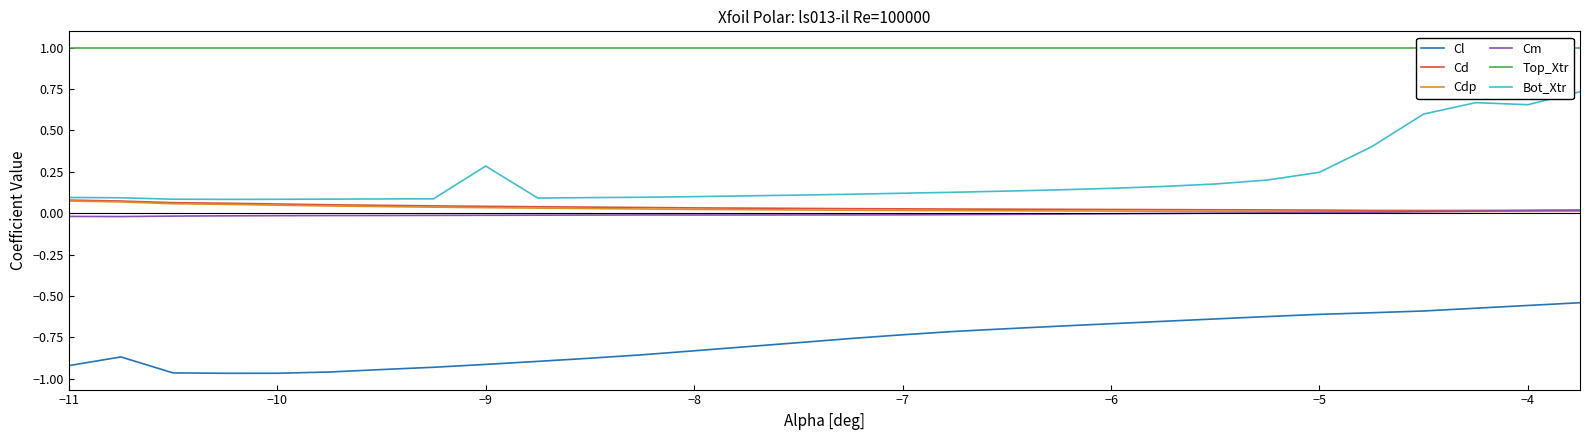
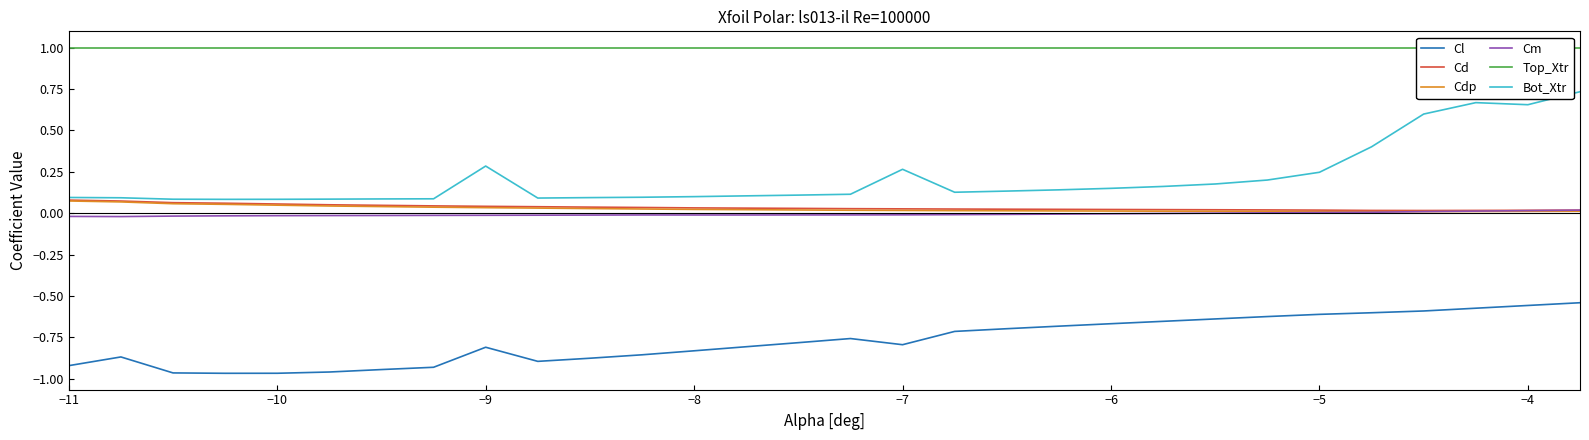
Cl, −9: -0.91 -> -0.81
Cl, −7: -0.73 -> -0.79
Bot_Xtr, −7: 0.12 -> 0.27
